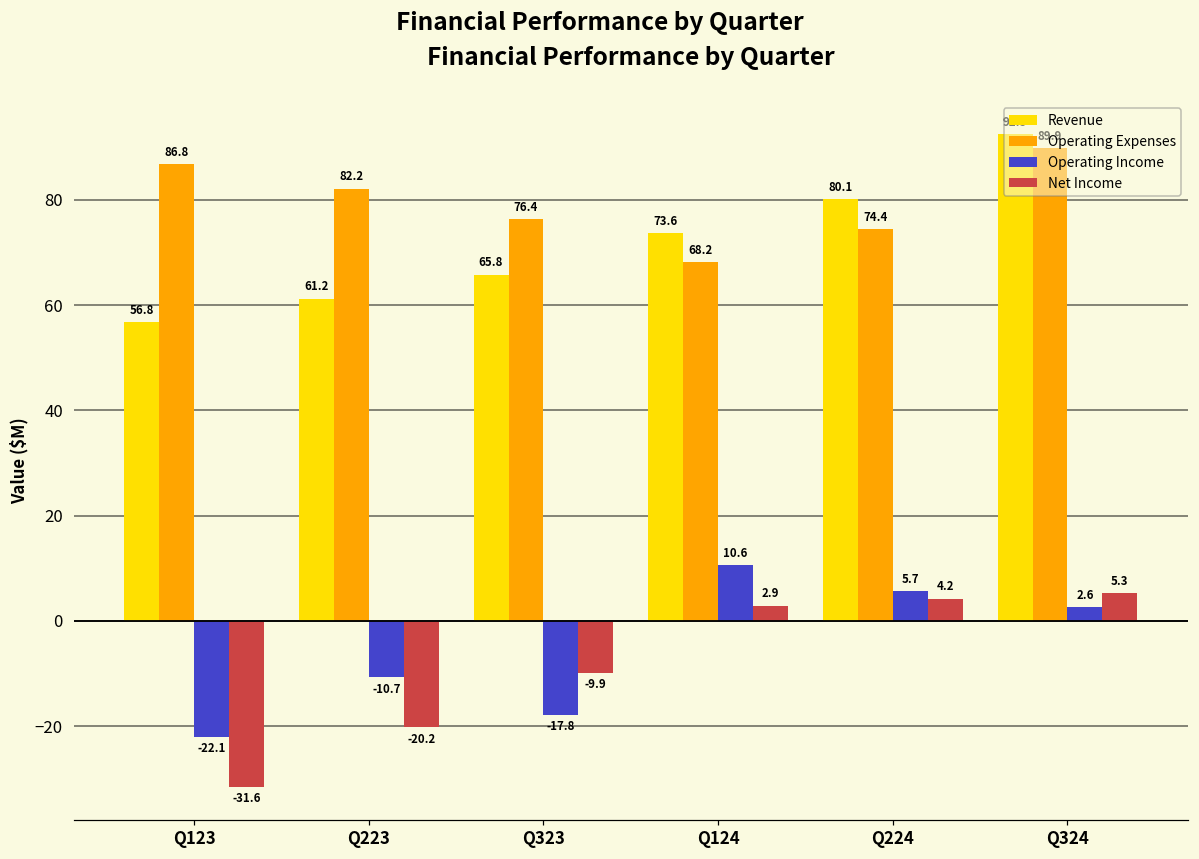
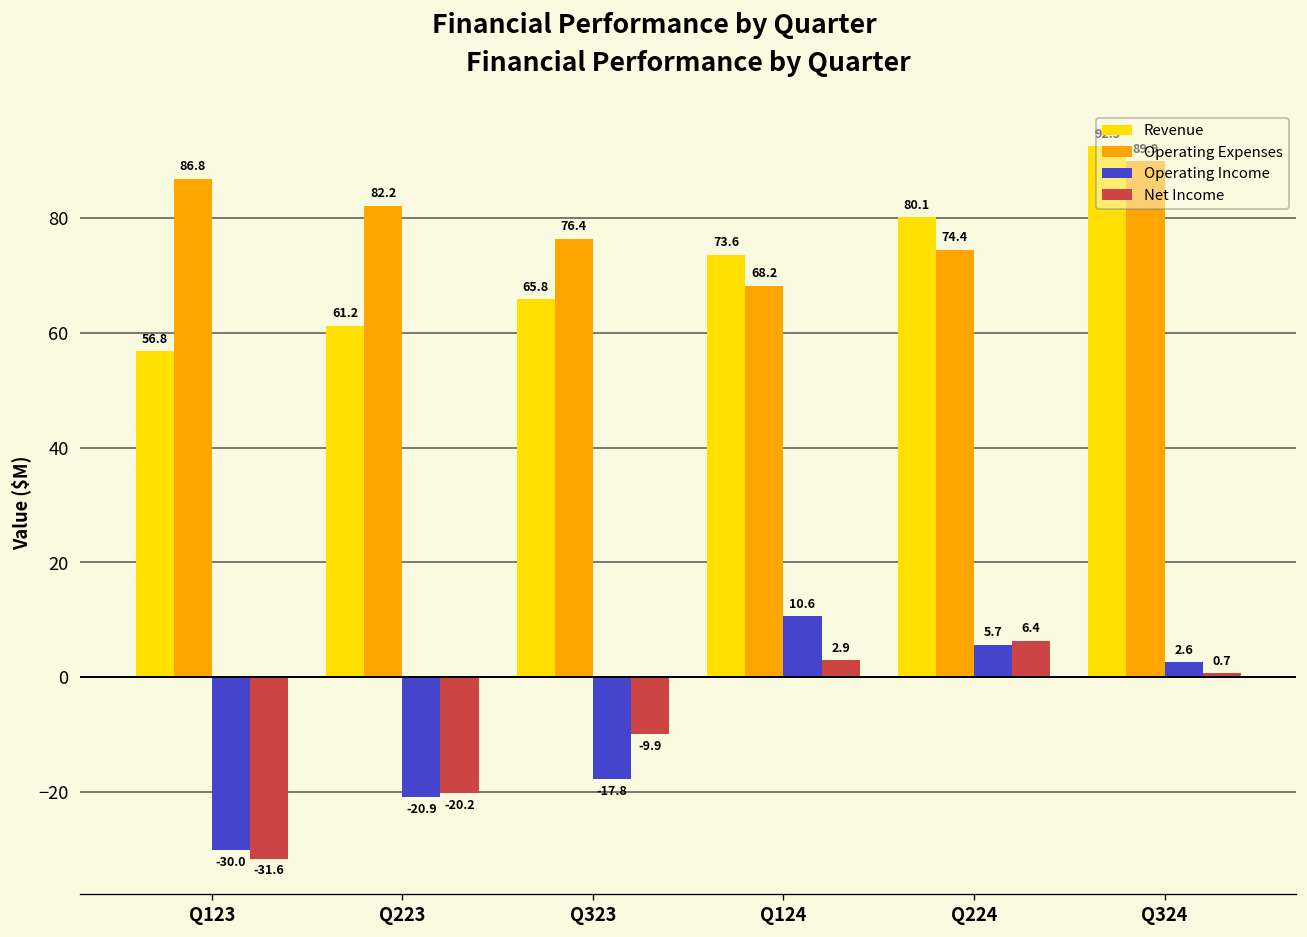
Operating Income, Q123: -22.1 -> -30.0
Operating Income, Q223: -10.7 -> -20.9
Net Income, Q224: 4.2 -> 6.4
Net Income, Q324: 5.3 -> 0.7
